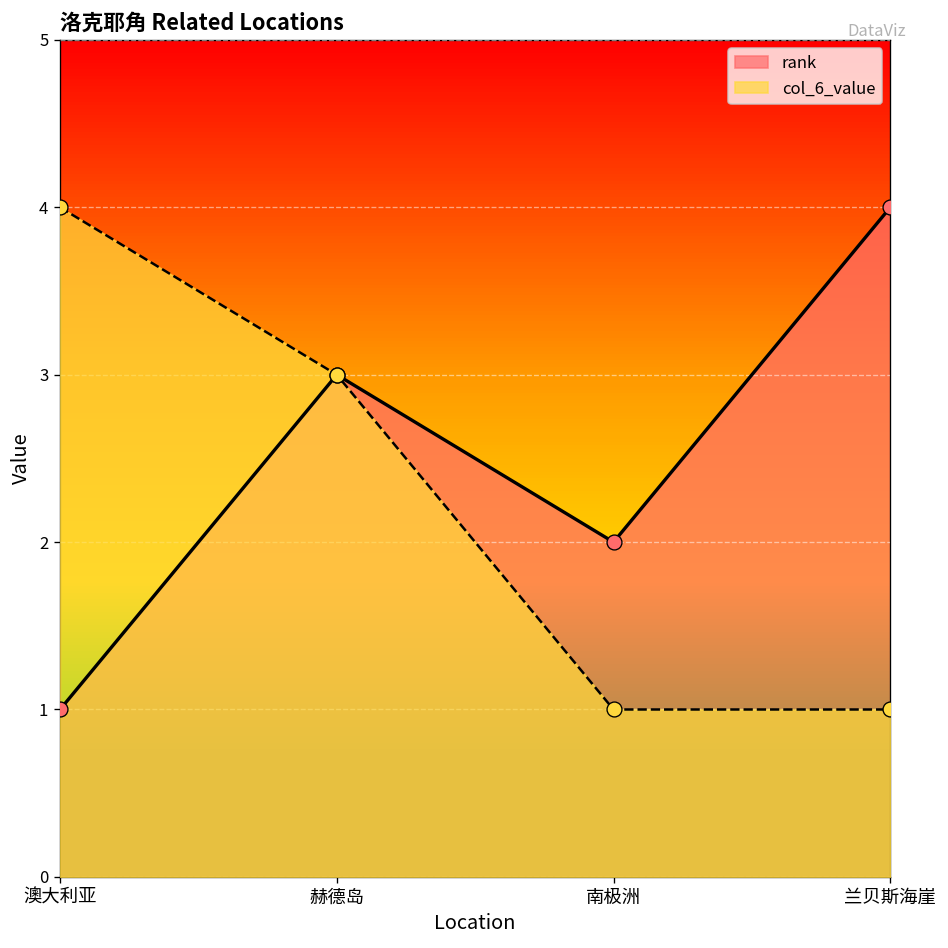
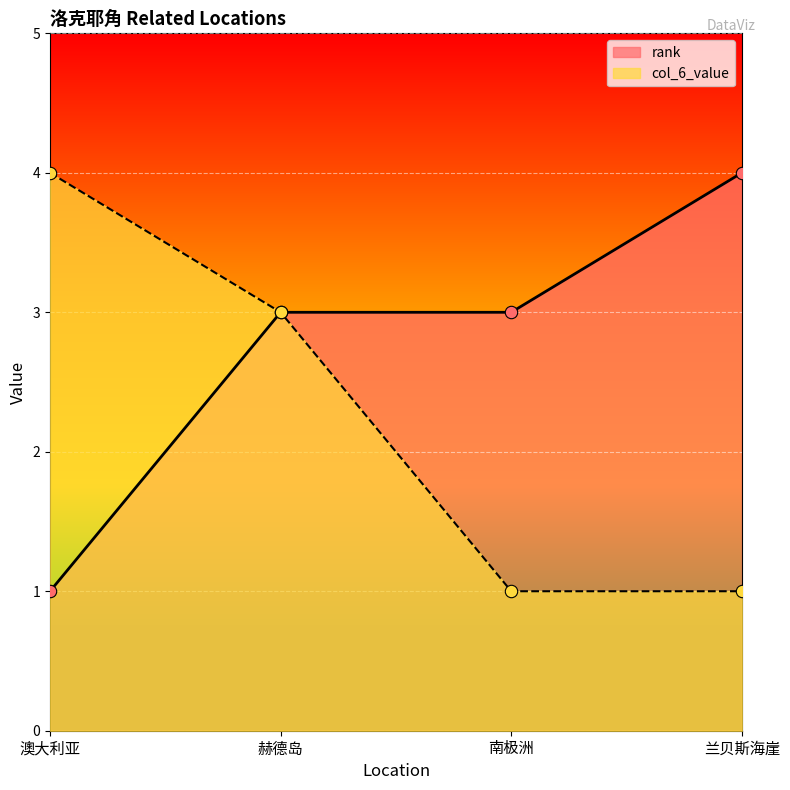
rank, 南极洲: 2 -> 3
